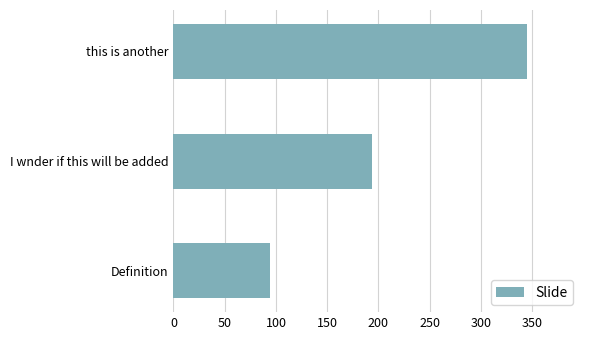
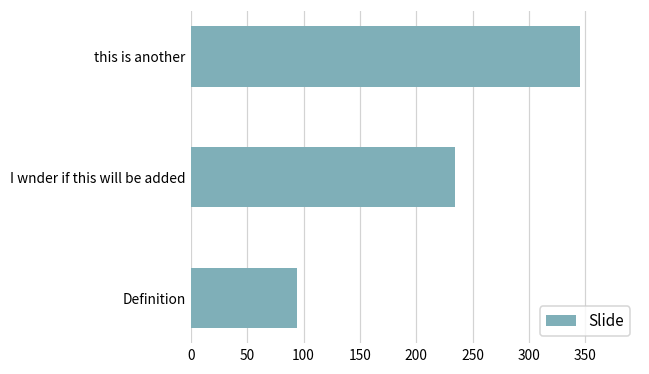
I wnder if this will be added: 194 -> 234
